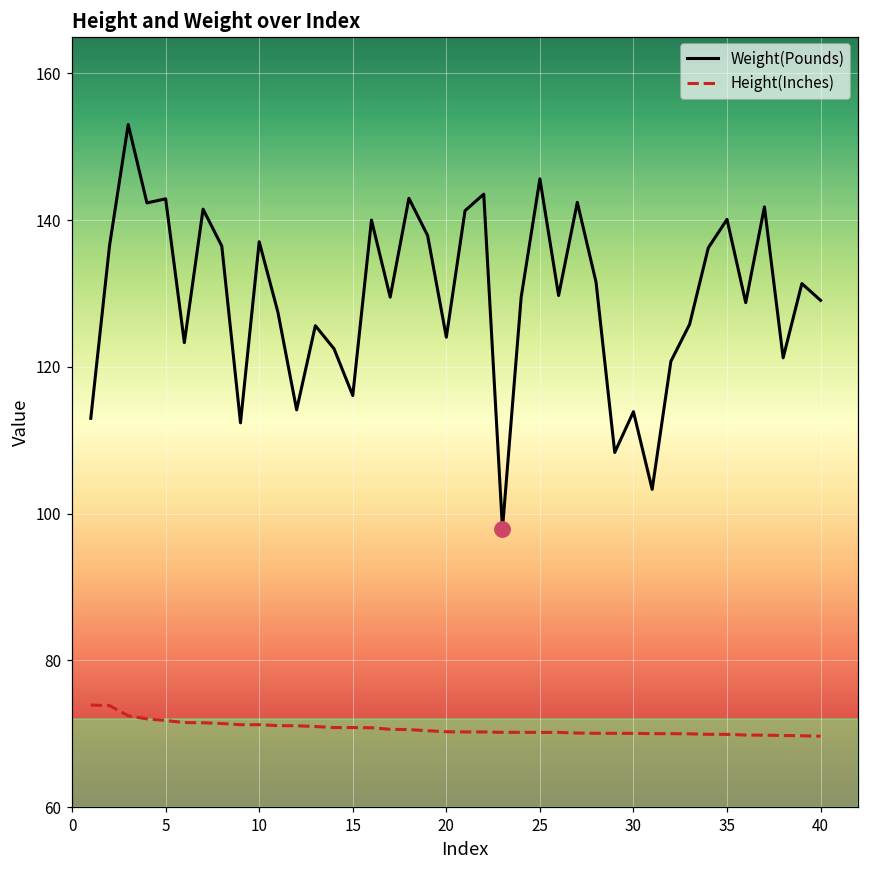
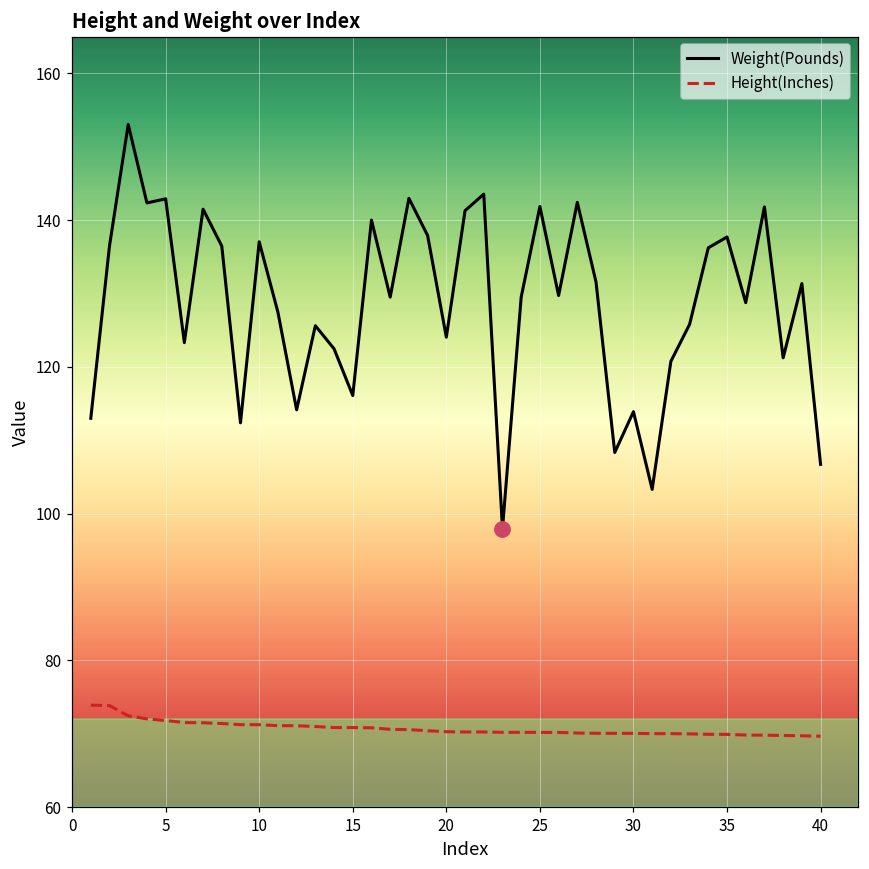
Weight(Pounds), 25: 146 -> 142
Weight(Pounds), 35: 140 -> 138
Weight(Pounds), 40: 129 -> 107
